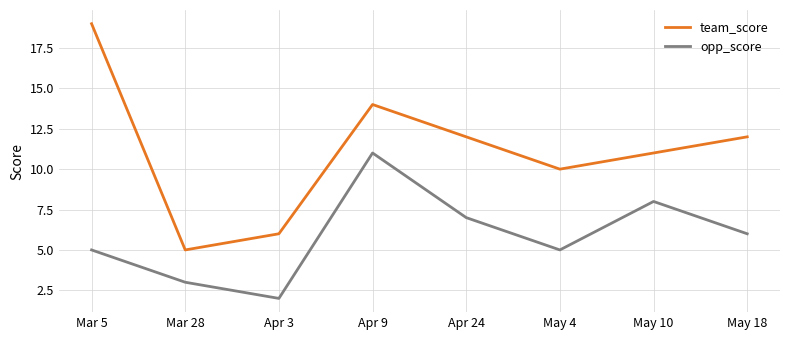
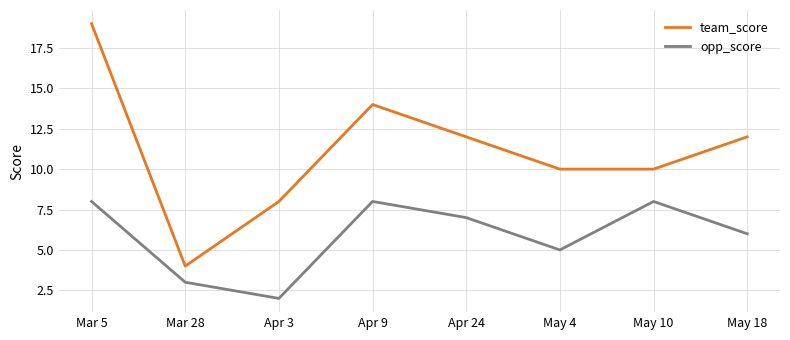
opp_score, Mar 5: 5 -> 8
team_score, Mar 28: 5 -> 4
team_score, Apr 3: 6 -> 8
opp_score, Apr 9: 11 -> 8
team_score, May 10: 11 -> 10
